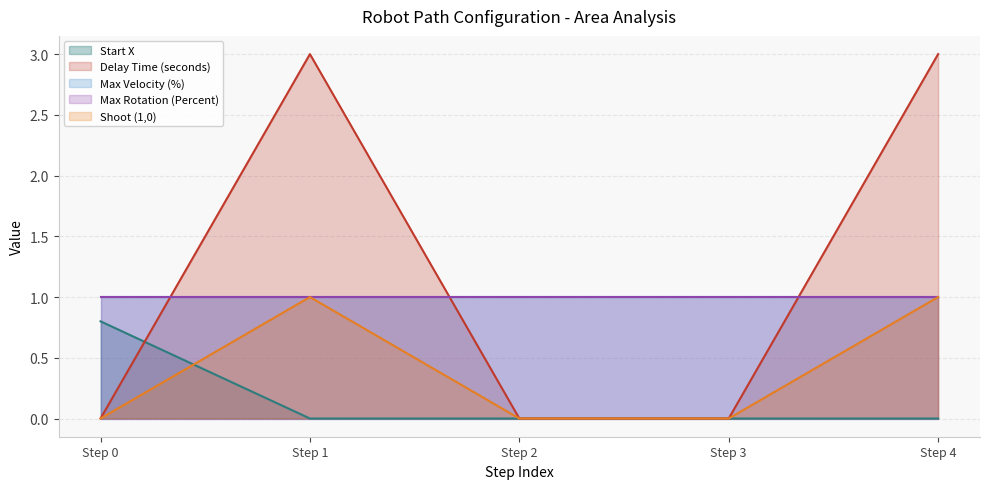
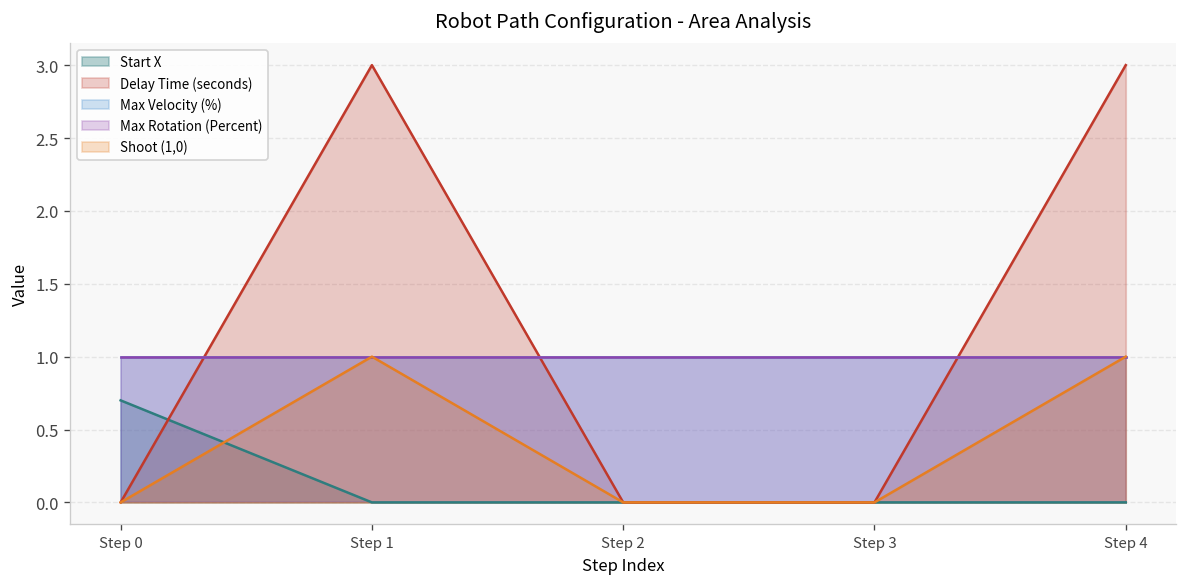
Start X, Step 0: 0.8 -> 0.7
